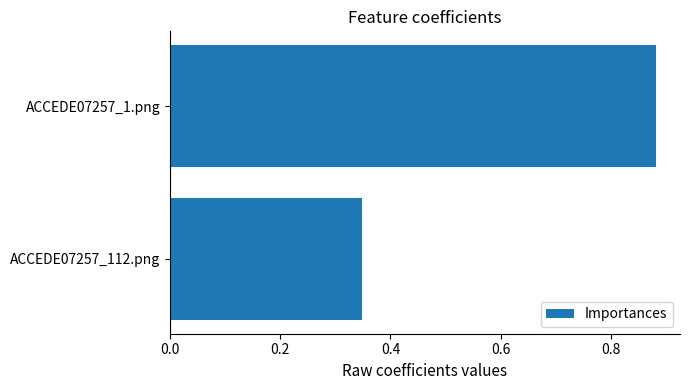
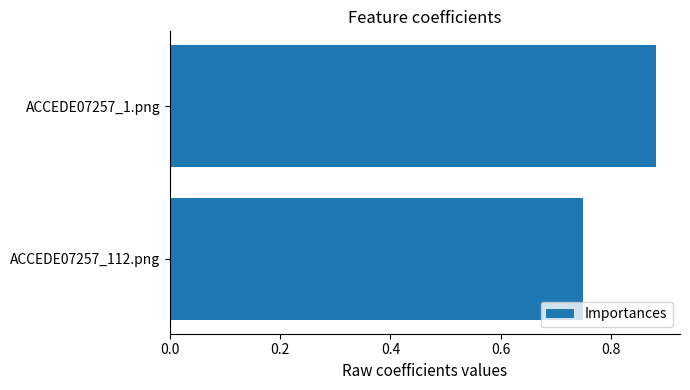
ACCEDE07257_112.png: 0.35 -> 0.75
